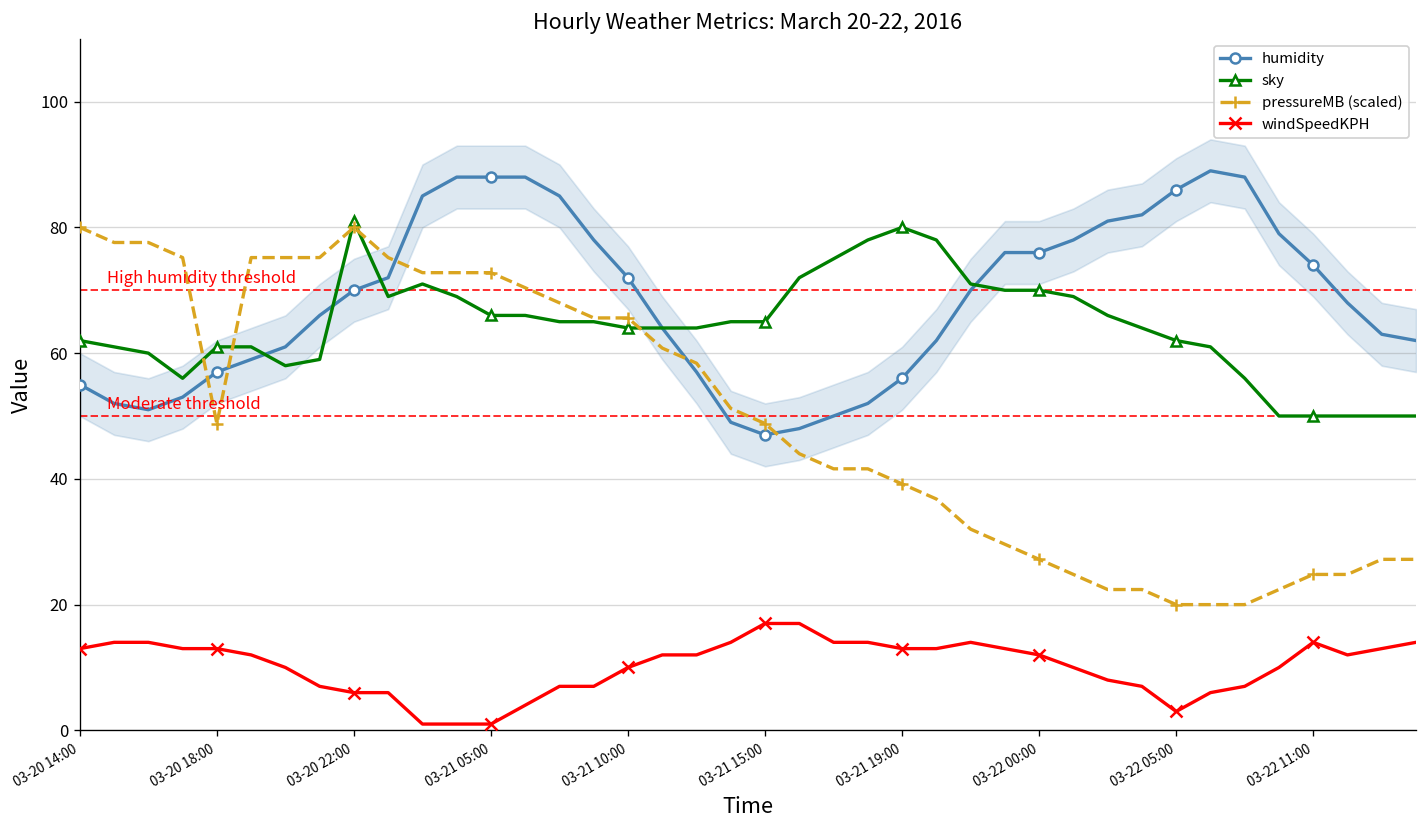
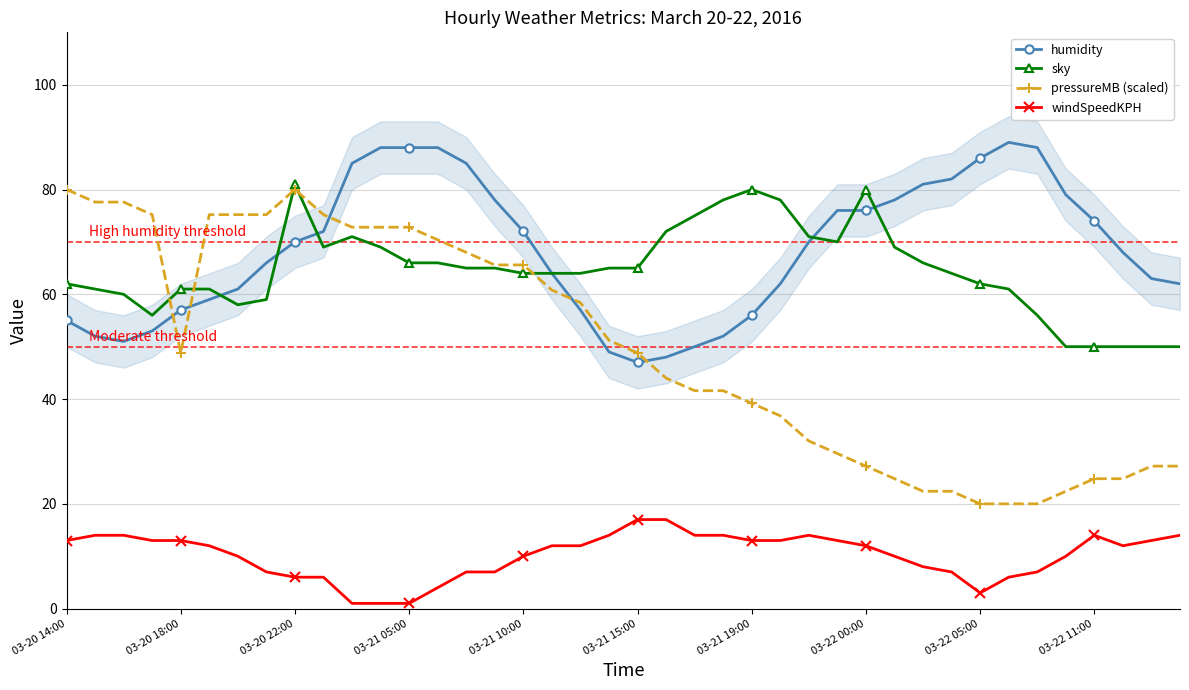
sky, 03-22 00:00: 70 -> 80
